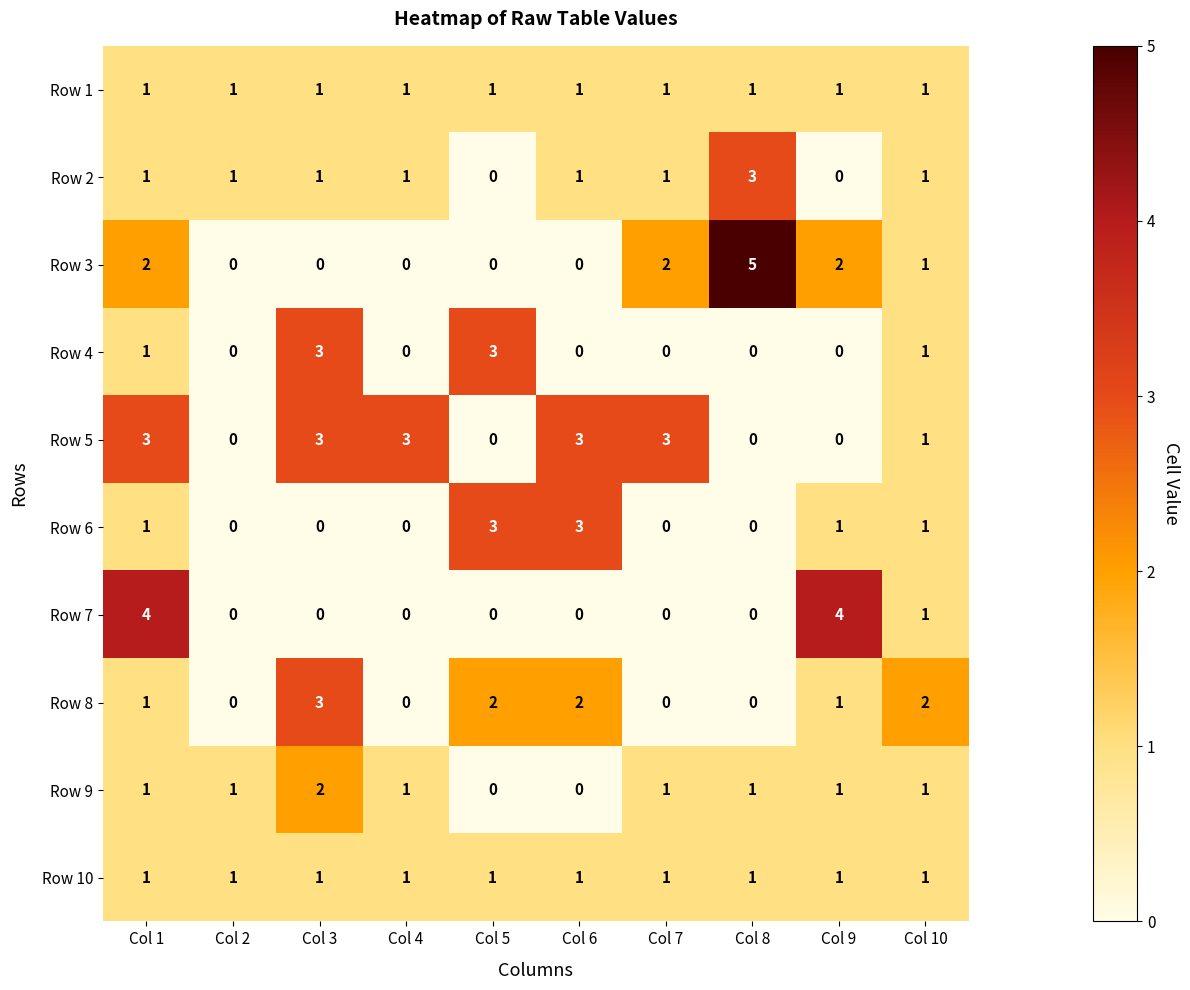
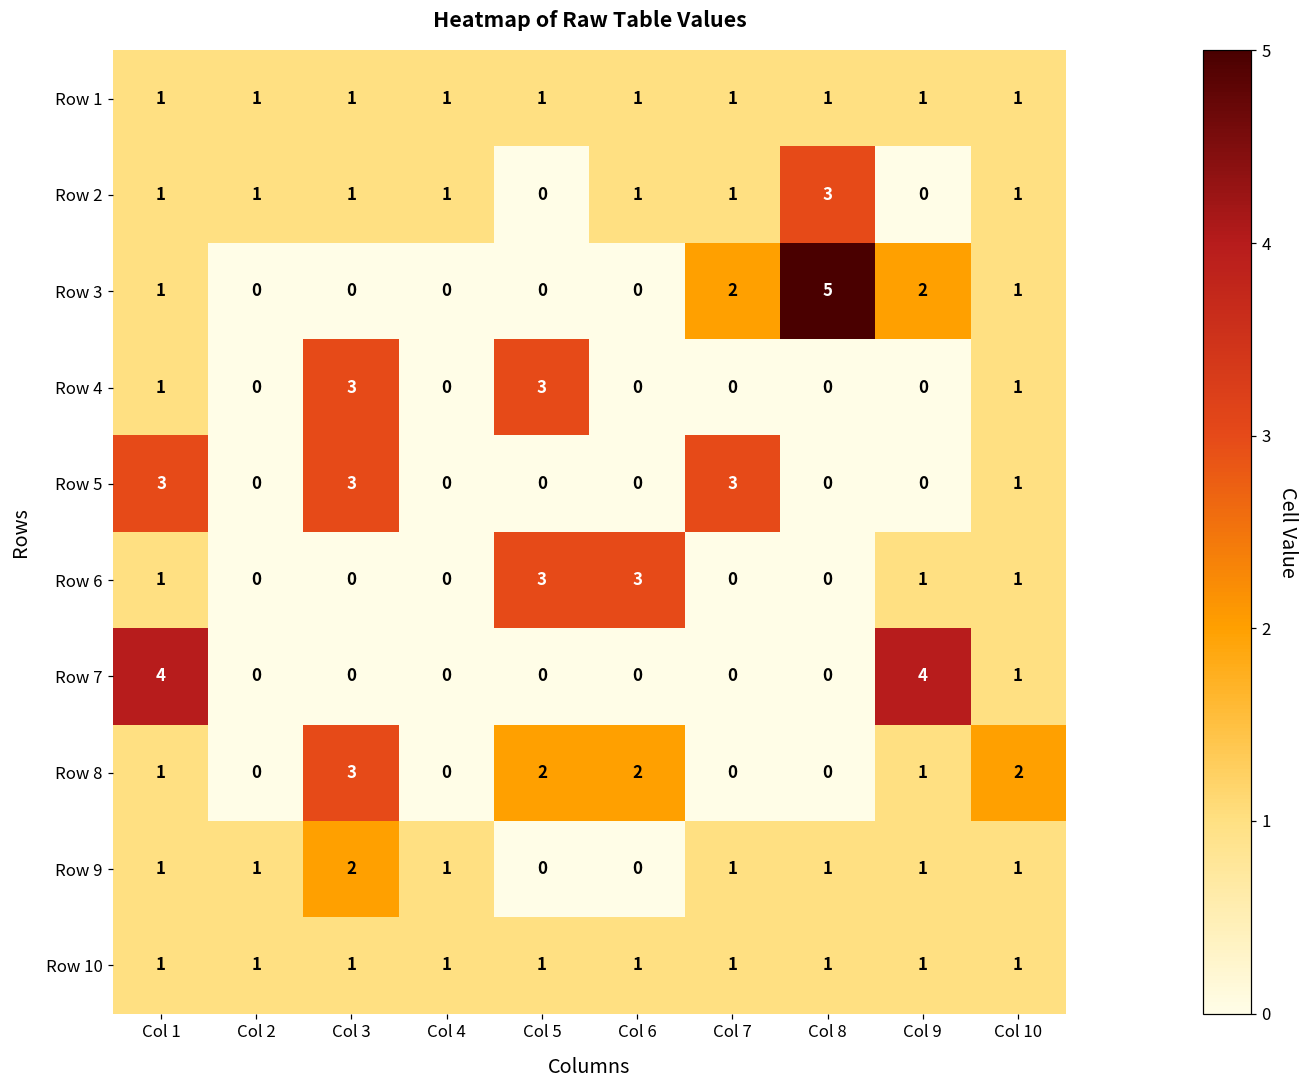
Row 3, Col 1: 2 -> 1
Row 5, Col 4: 3 -> 0
Row 5, Col 6: 3 -> 0
